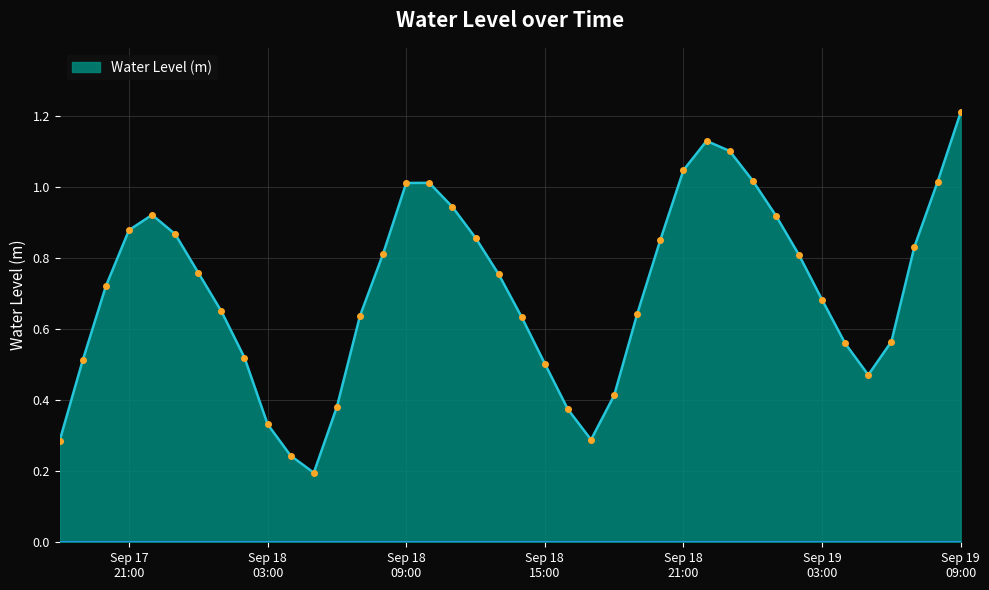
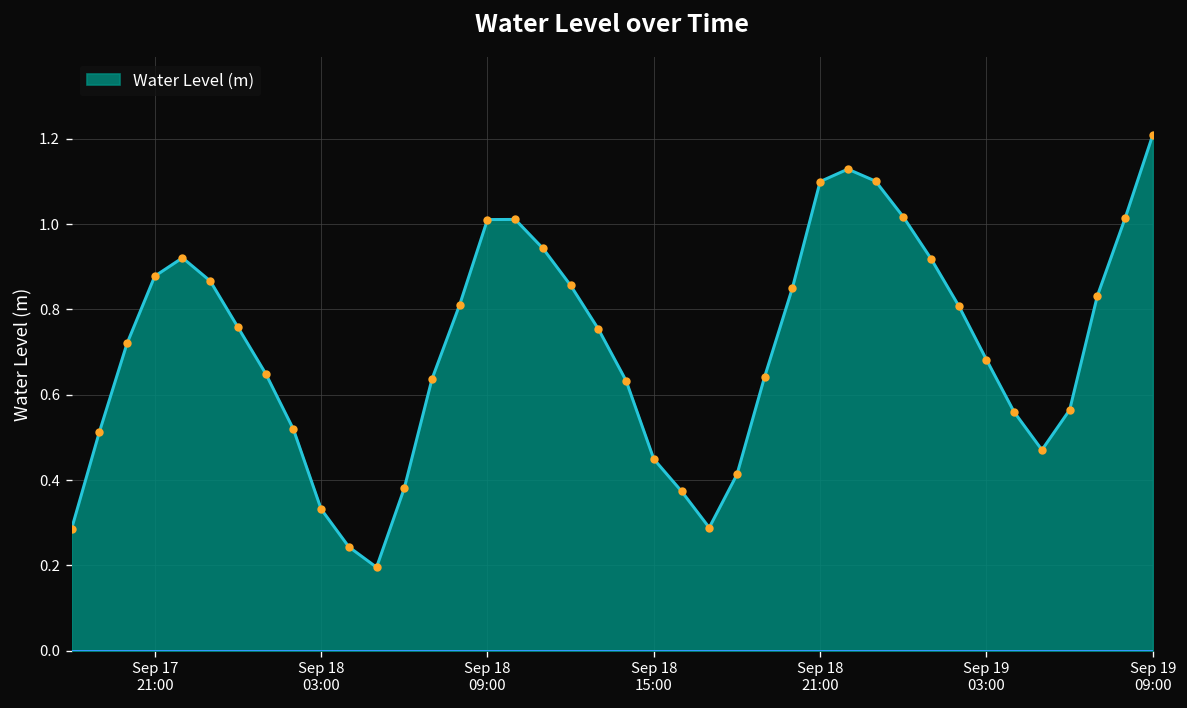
Sep 18 15:00: 0.50 -> 0.45
Sep 18 21:00: 1.05 -> 1.10
